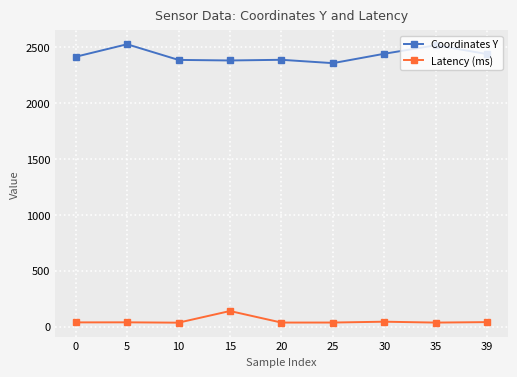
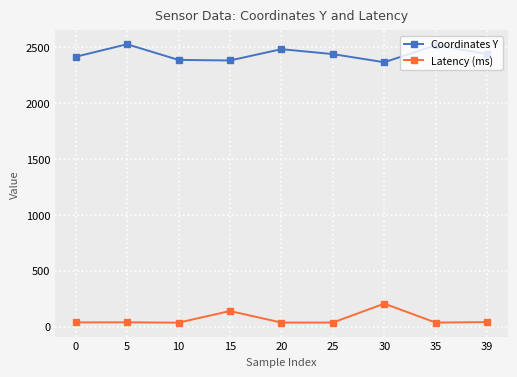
Coordinates Y, 20: 2390 -> 2480
Coordinates Y, 25: 2360 -> 2440
Coordinates Y, 30: 2440 -> 2360
Latency (ms), 30: 40 -> 210
